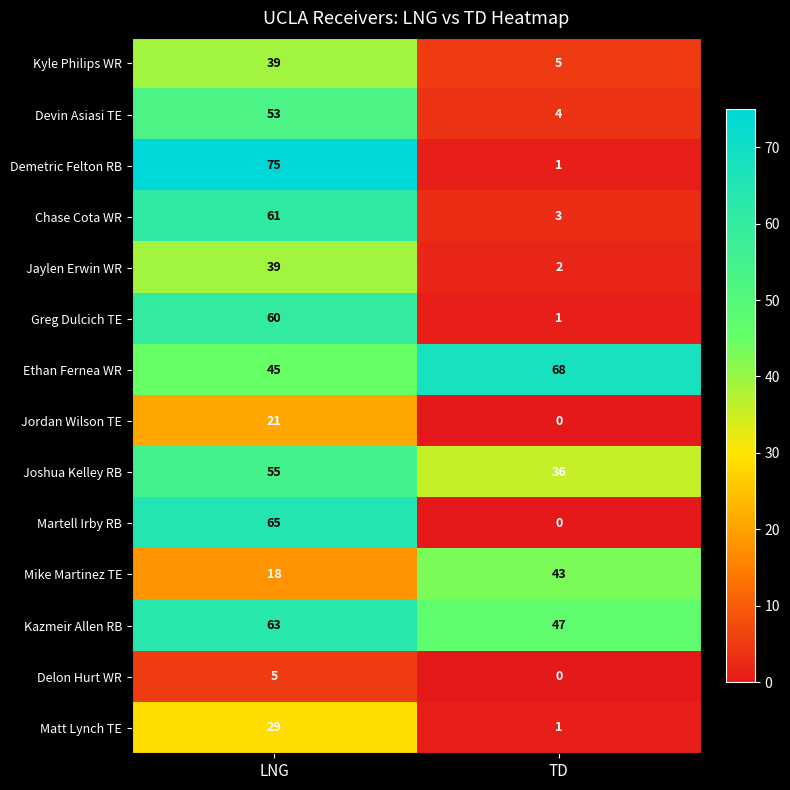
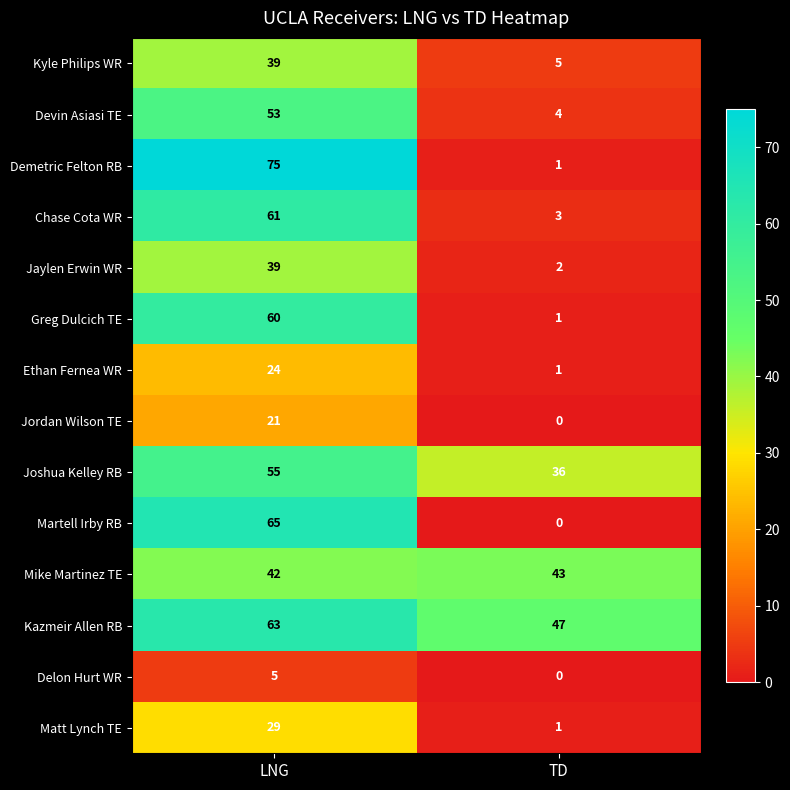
Ethan Fernea WR, LNG: 45 -> 24
Ethan Fernea WR, TD: 68 -> 1
Mike Martinez TE, LNG: 18 -> 42
